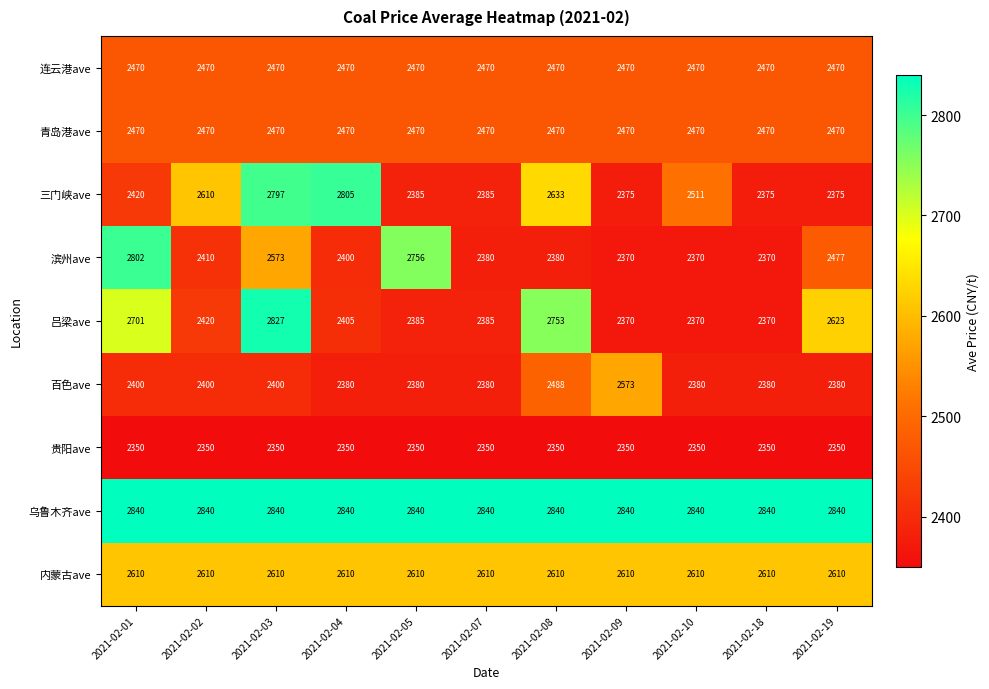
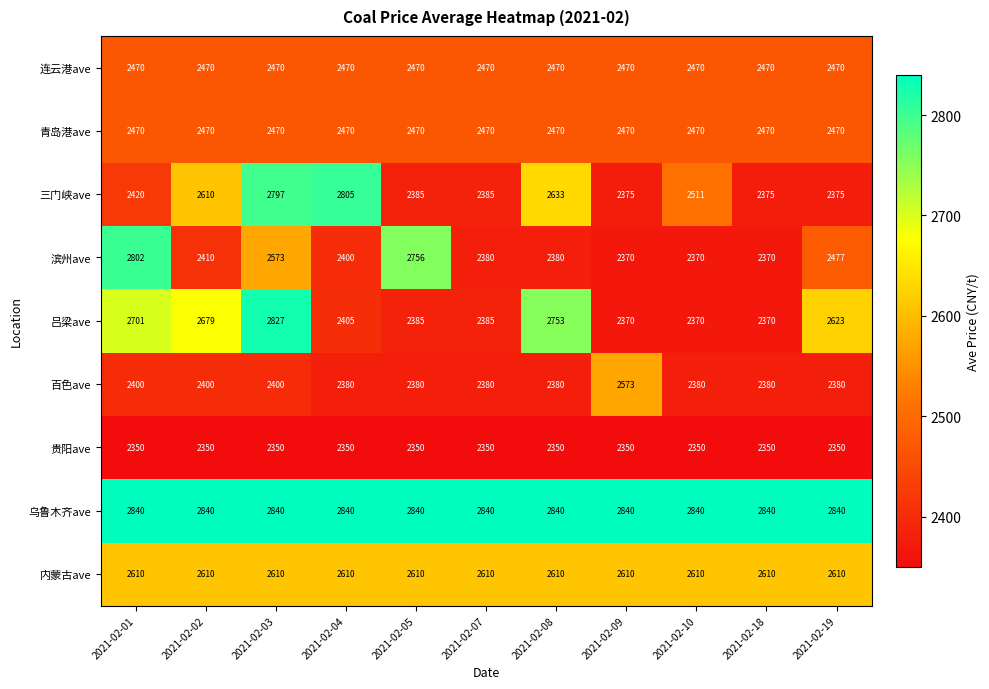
吕梁ave, 2021-02-02: 2420 -> 2679
百色ave, 2021-02-08: 2488 -> 2380
